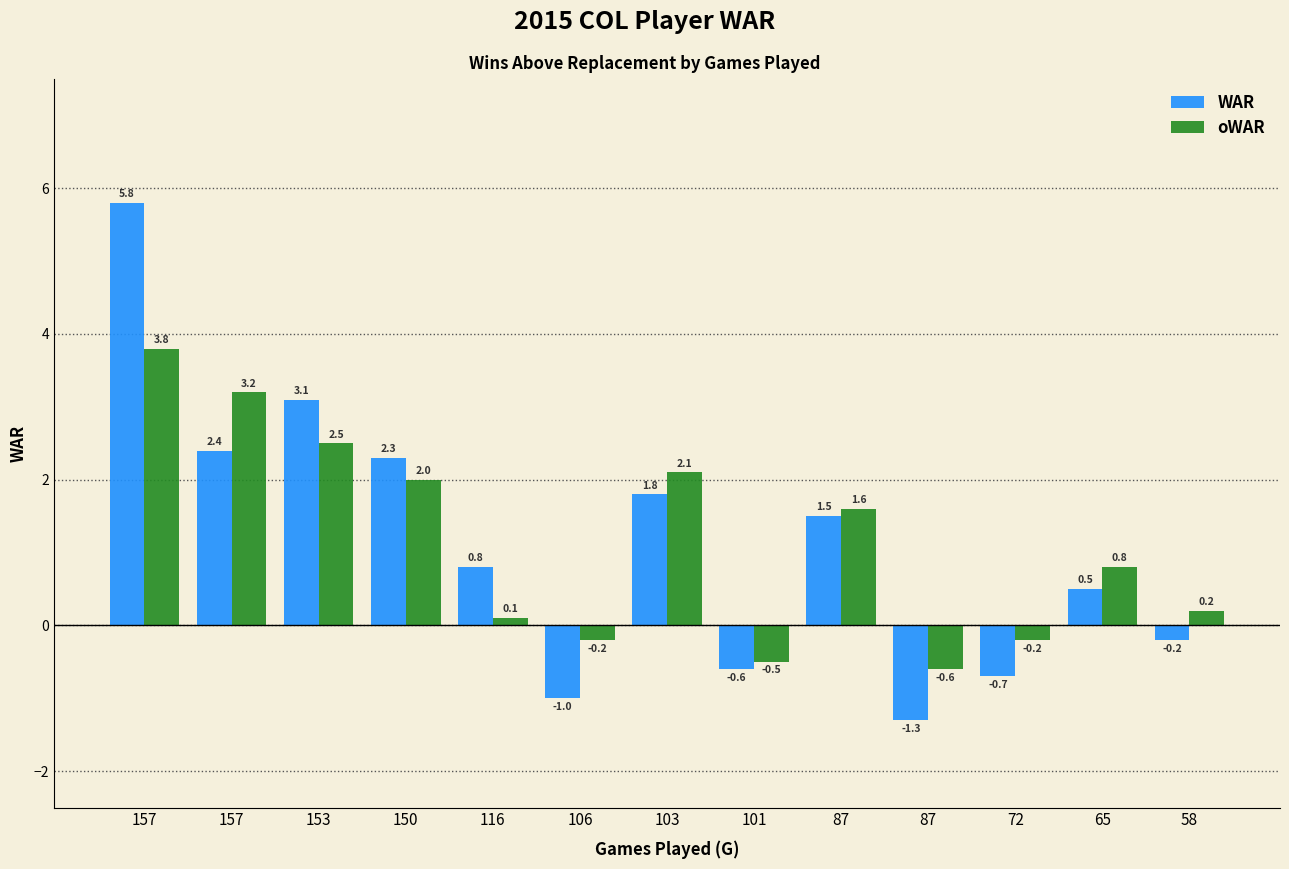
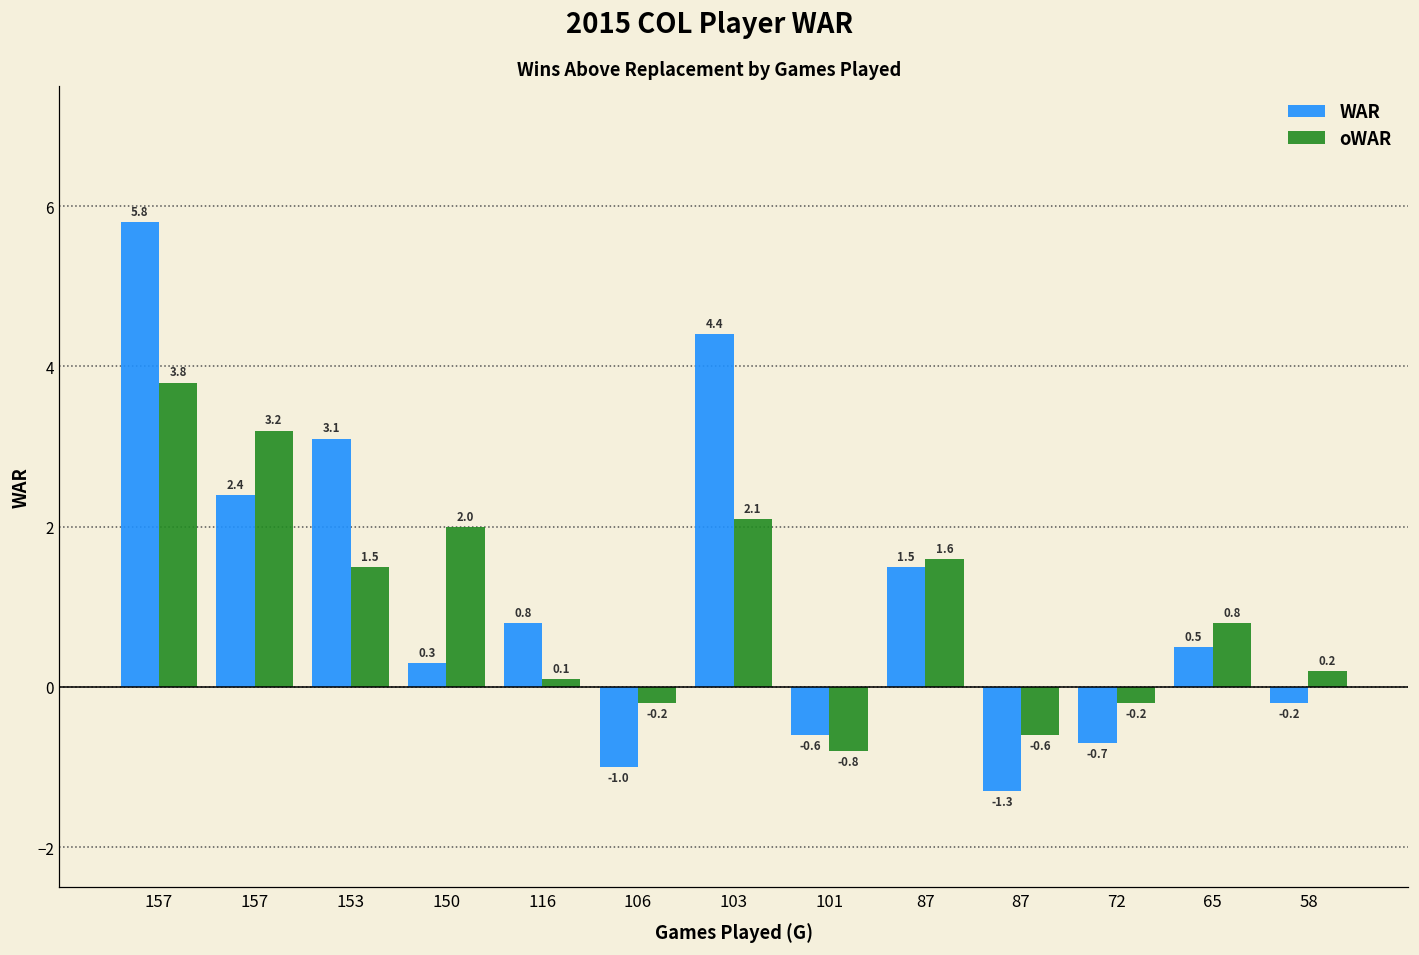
oWAR, 153: 2.5 -> 1.5
WAR, 150: 2.3 -> 0.3
WAR, 103: 1.8 -> 4.4
oWAR, 101: -0.5 -> -0.8
